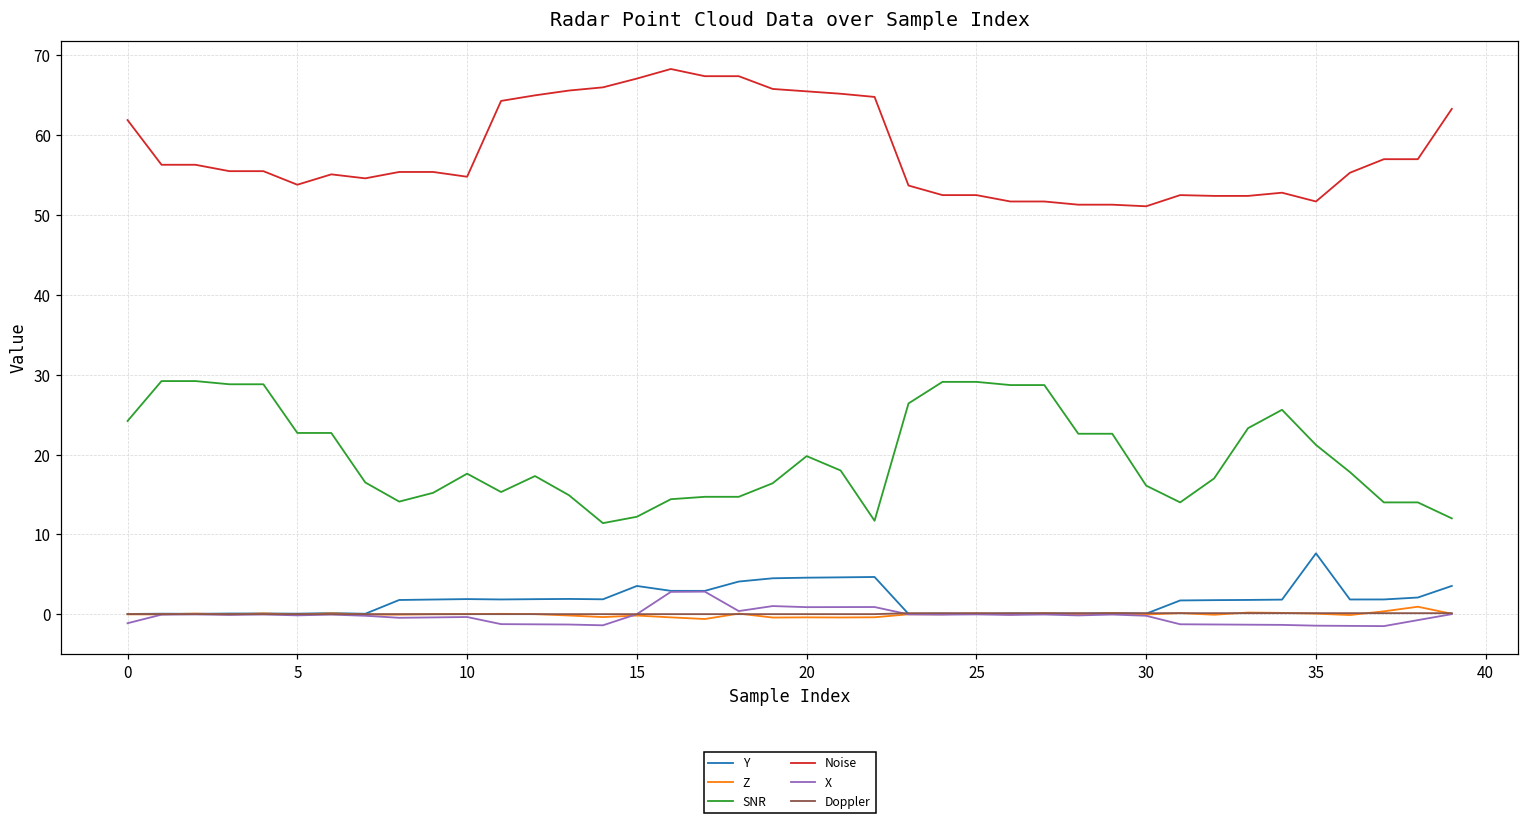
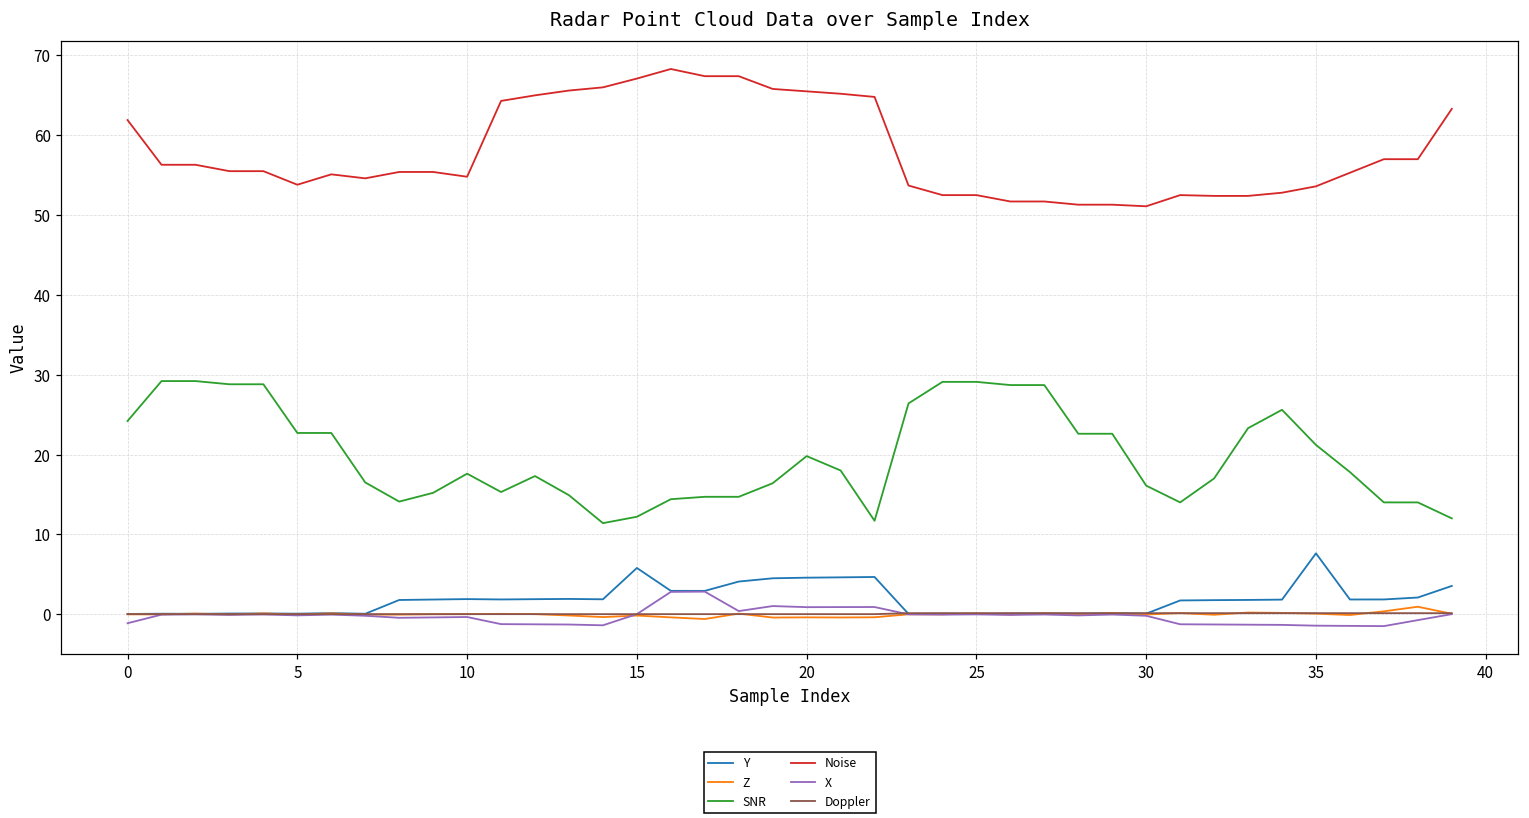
Y, 15: 4 -> 6
Noise, 35: 52 -> 54
